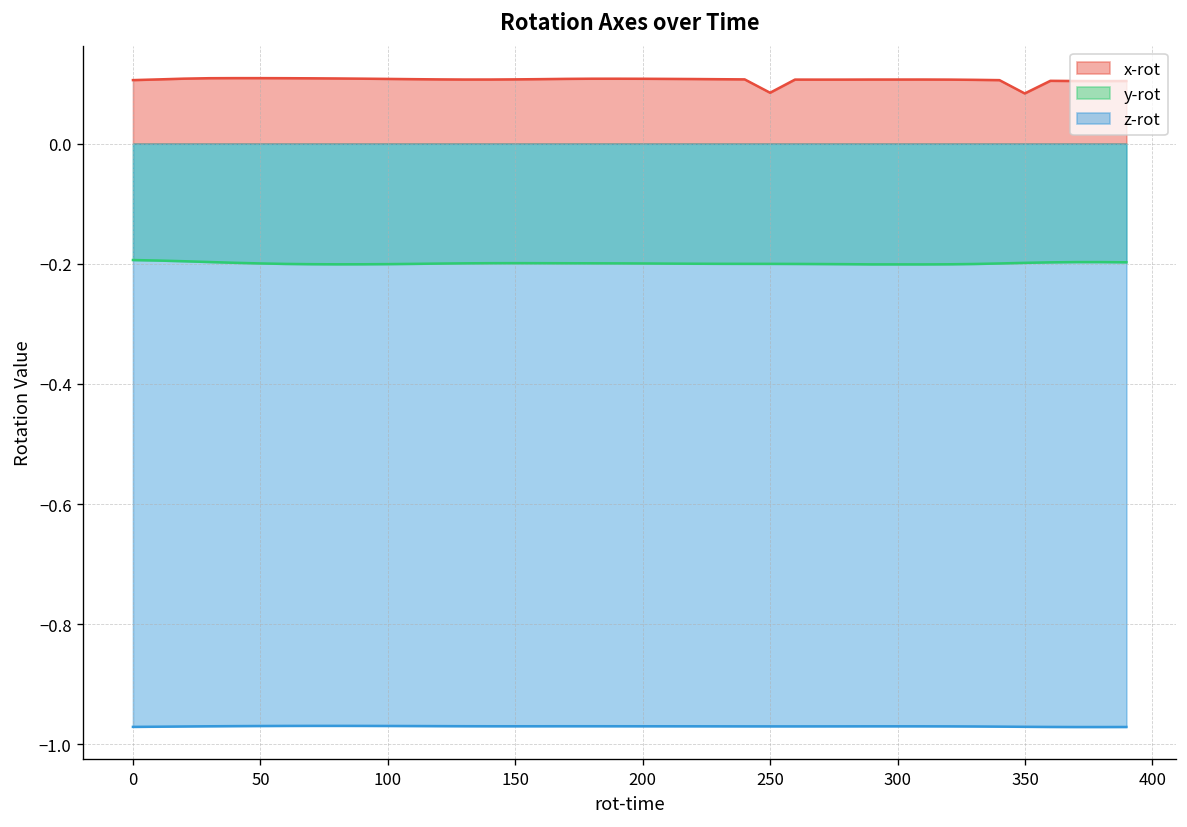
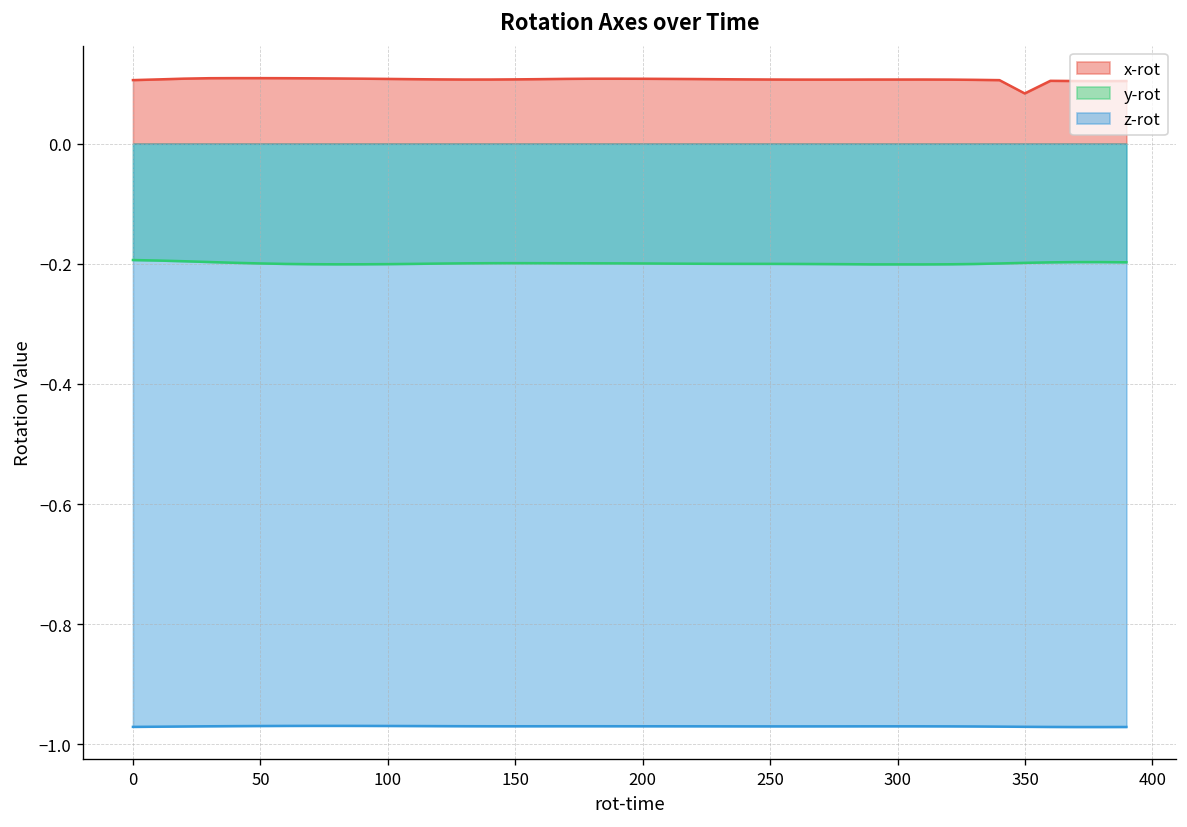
x-rot, 250: 0.08 -> 0.11
